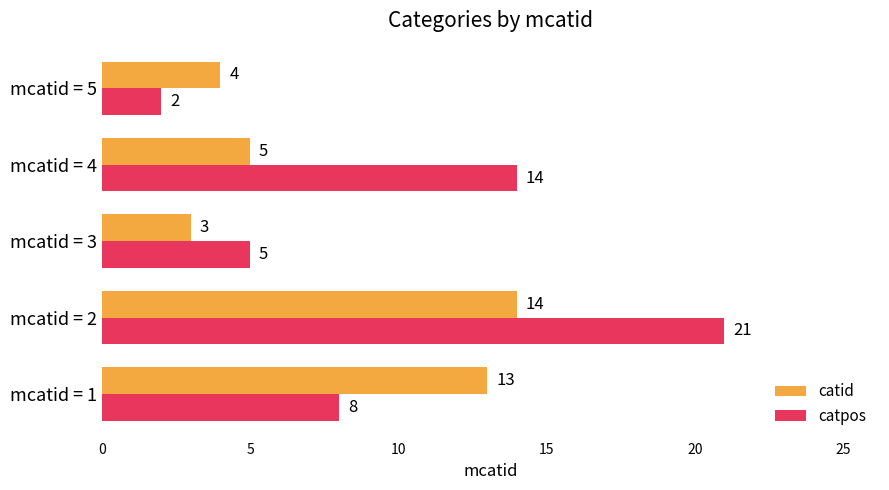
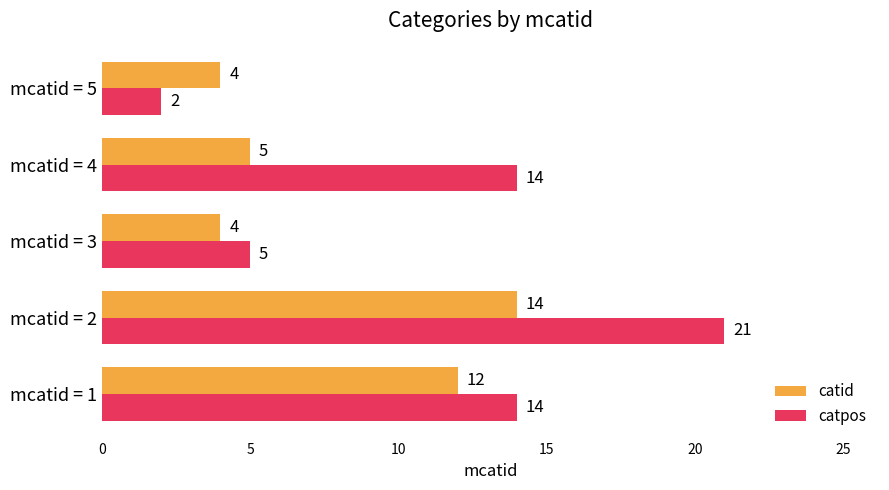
catid, mcatid = 3: 3 -> 4
catid, mcatid = 1: 13 -> 12
catpos, mcatid = 1: 8 -> 14
